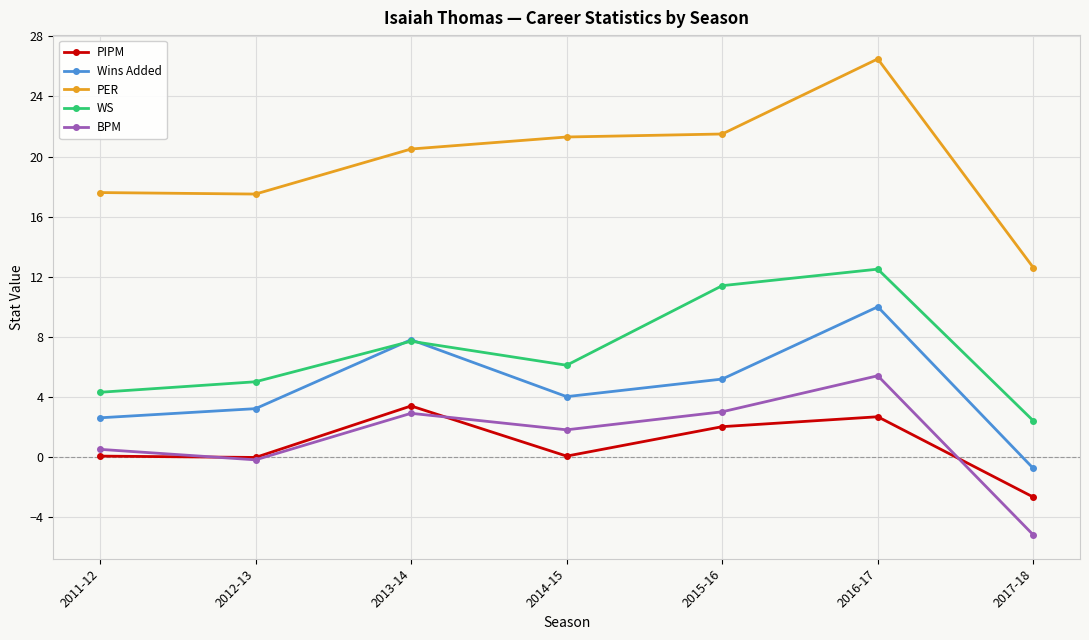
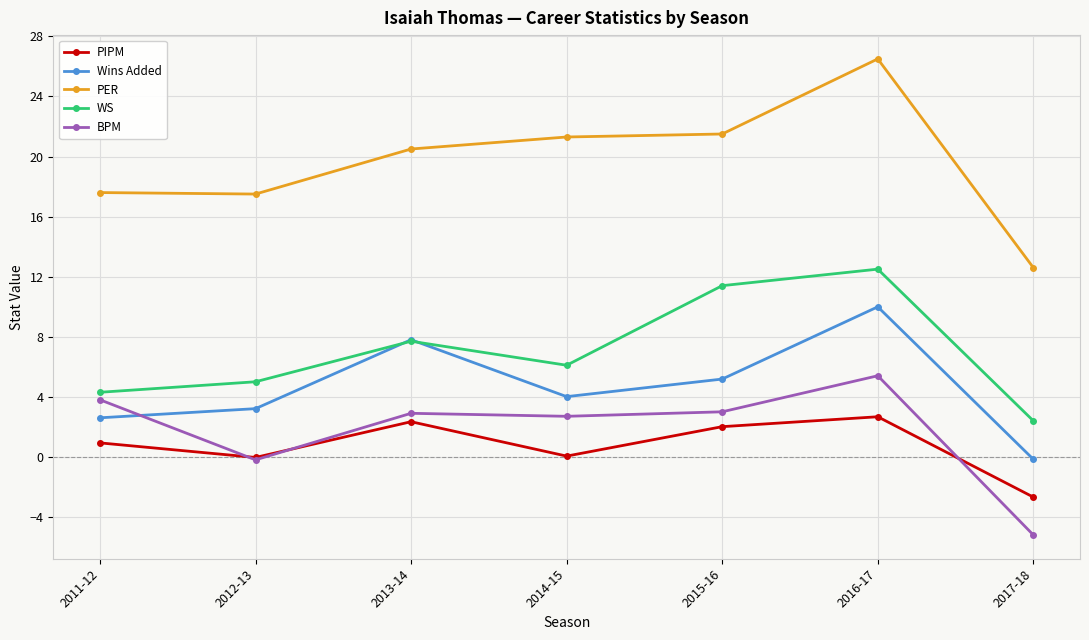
PIPM, 2011-12: 0.1 -> 0.9
BPM, 2011-12: 0.5 -> 3.8
PIPM, 2013-14: 3.4 -> 2.3
BPM, 2014-15: 1.8 -> 2.7
Wins Added, 2017-18: -0.8 -> -0.2
